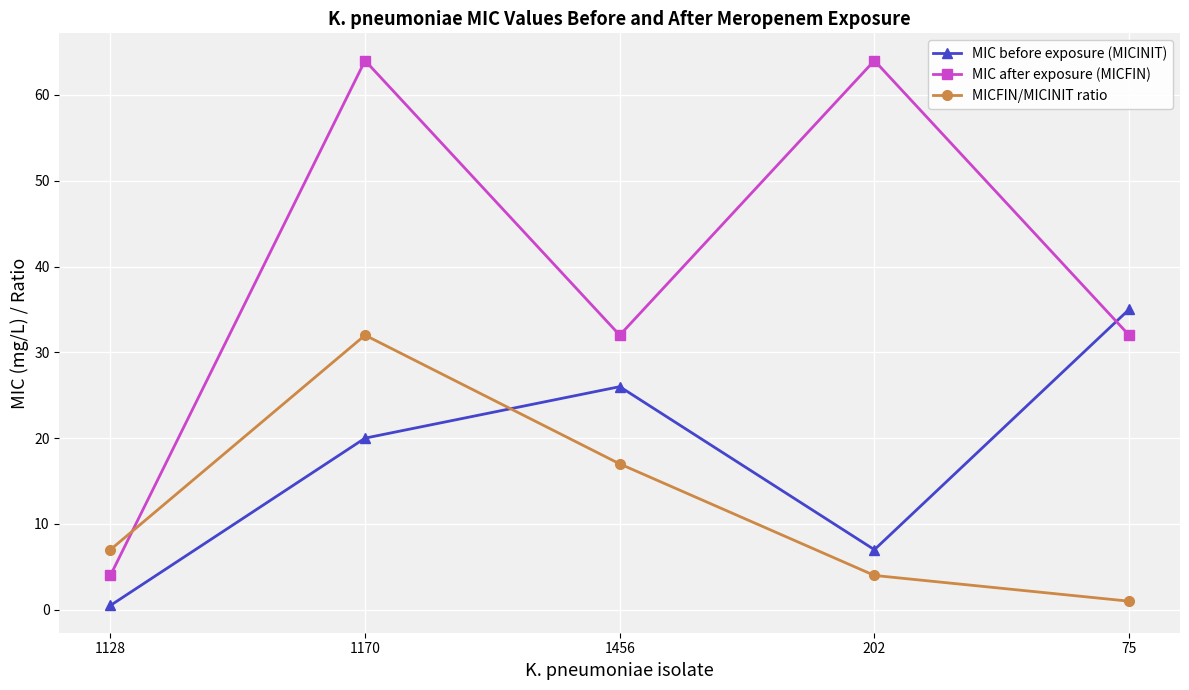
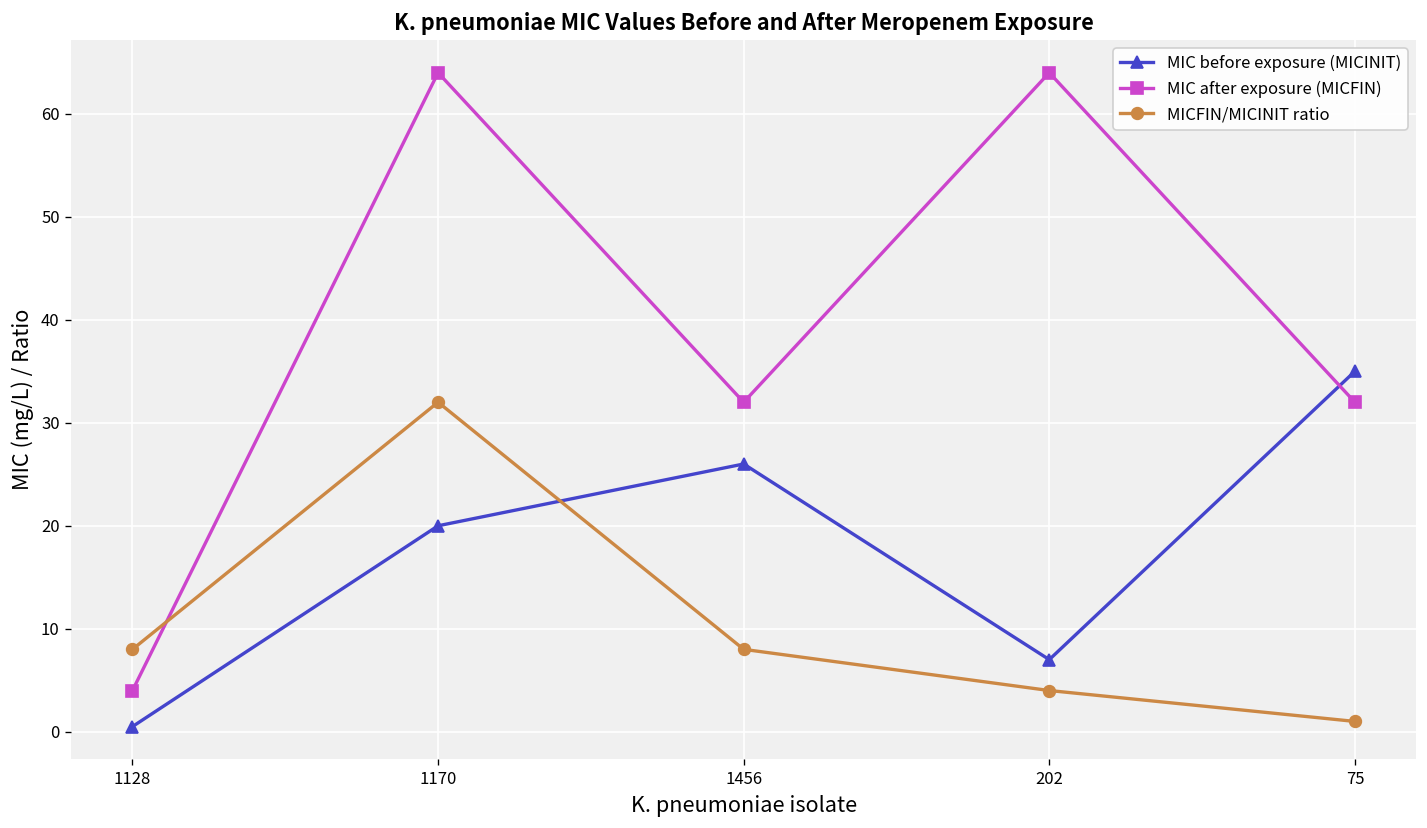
MICFIN/MICINIT ratio, 1128: 7 -> 8
MICFIN/MICINIT ratio, 1456: 17 -> 8
